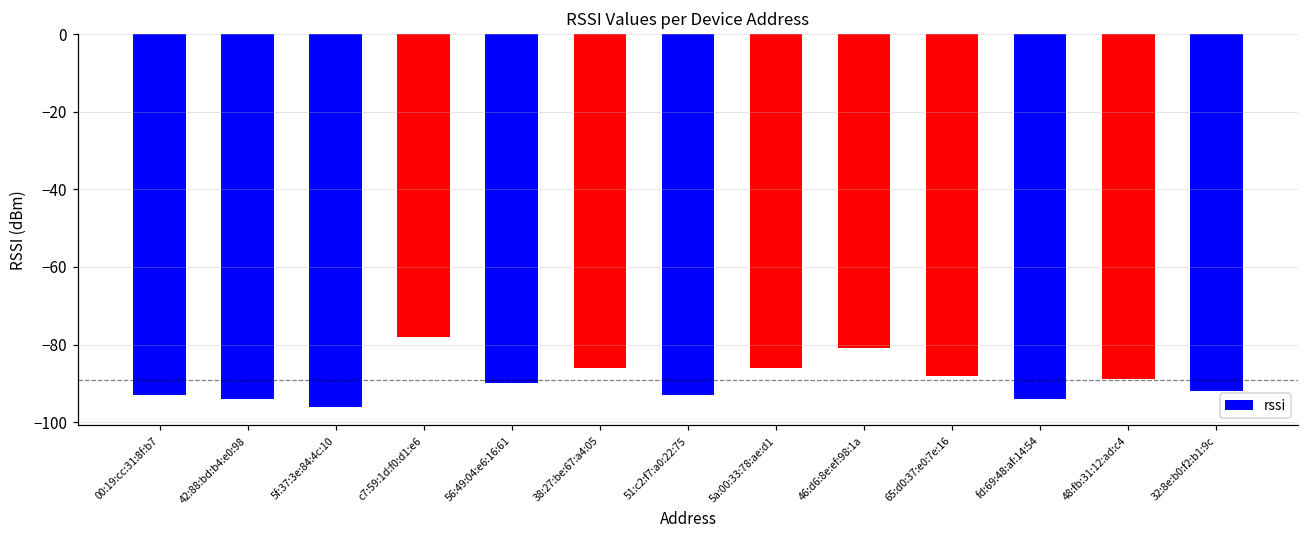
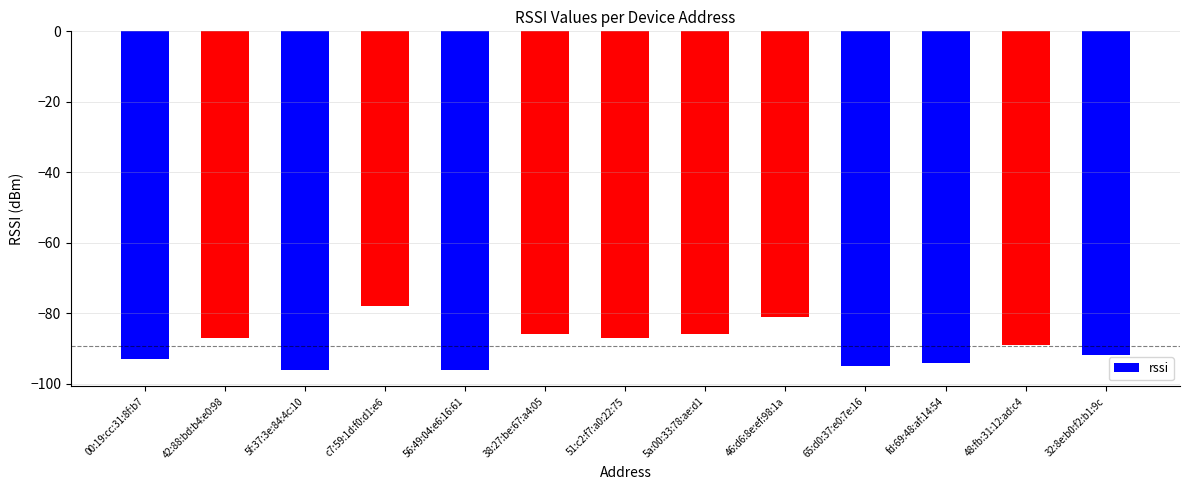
42:88:bd:b4:e0:98: -94 -> -87
56:49:04:e6:16:61: -90 -> -96
51:c2:f7:a0:22:75: -93 -> -87
65:d0:37:e0:7e:16: -88 -> -95
